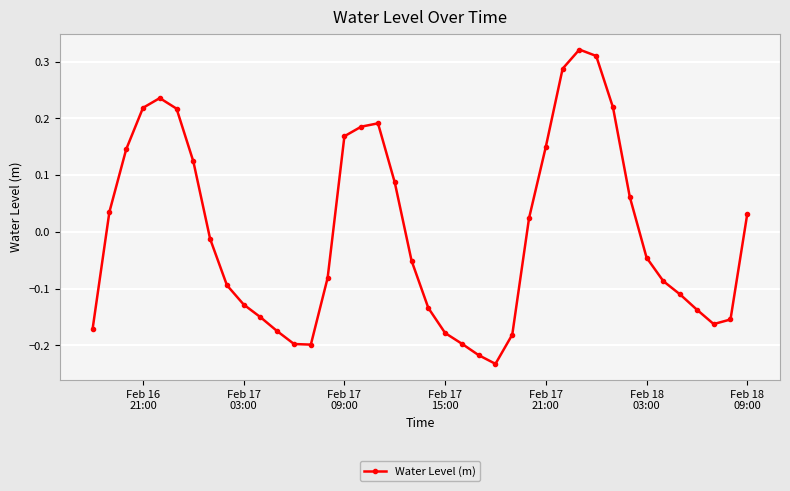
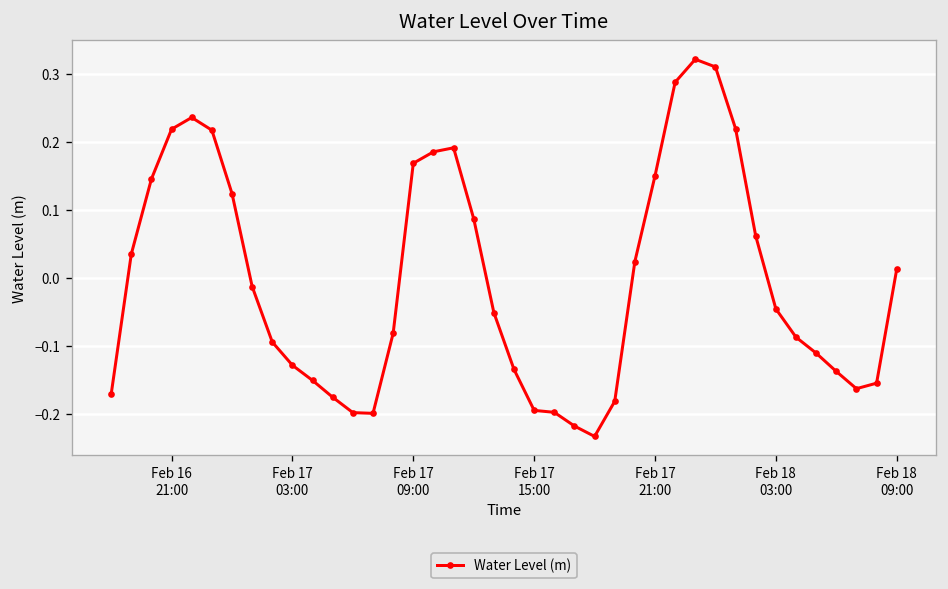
Feb 17 15:00: -0.18 -> -0.19
Feb 18 09:00: 0.03 -> 0.01
